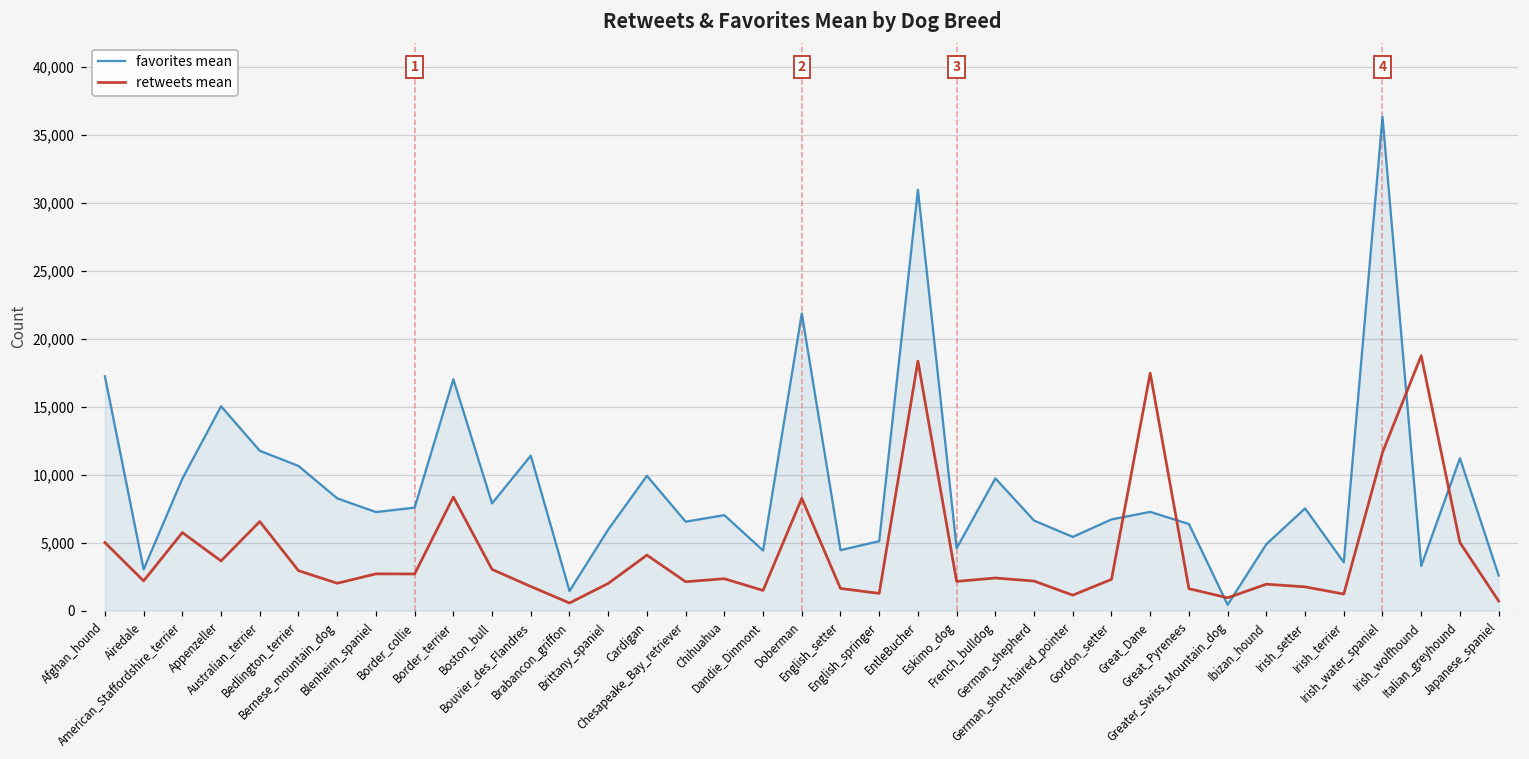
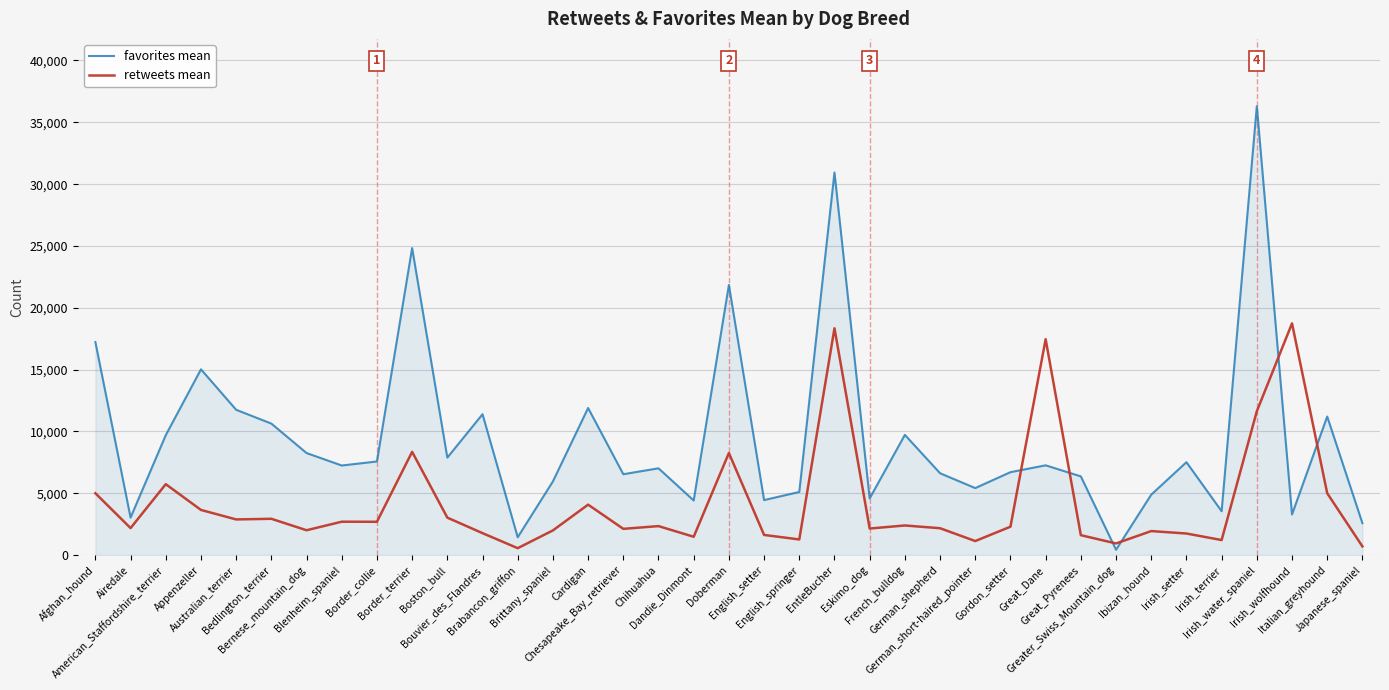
retweets mean, Australian_terrier: 6,600 -> 2,900
favorites mean, Border_terrier: 17,000 -> 24,800
favorites mean, Cardigan: 9,900 -> 11,900
